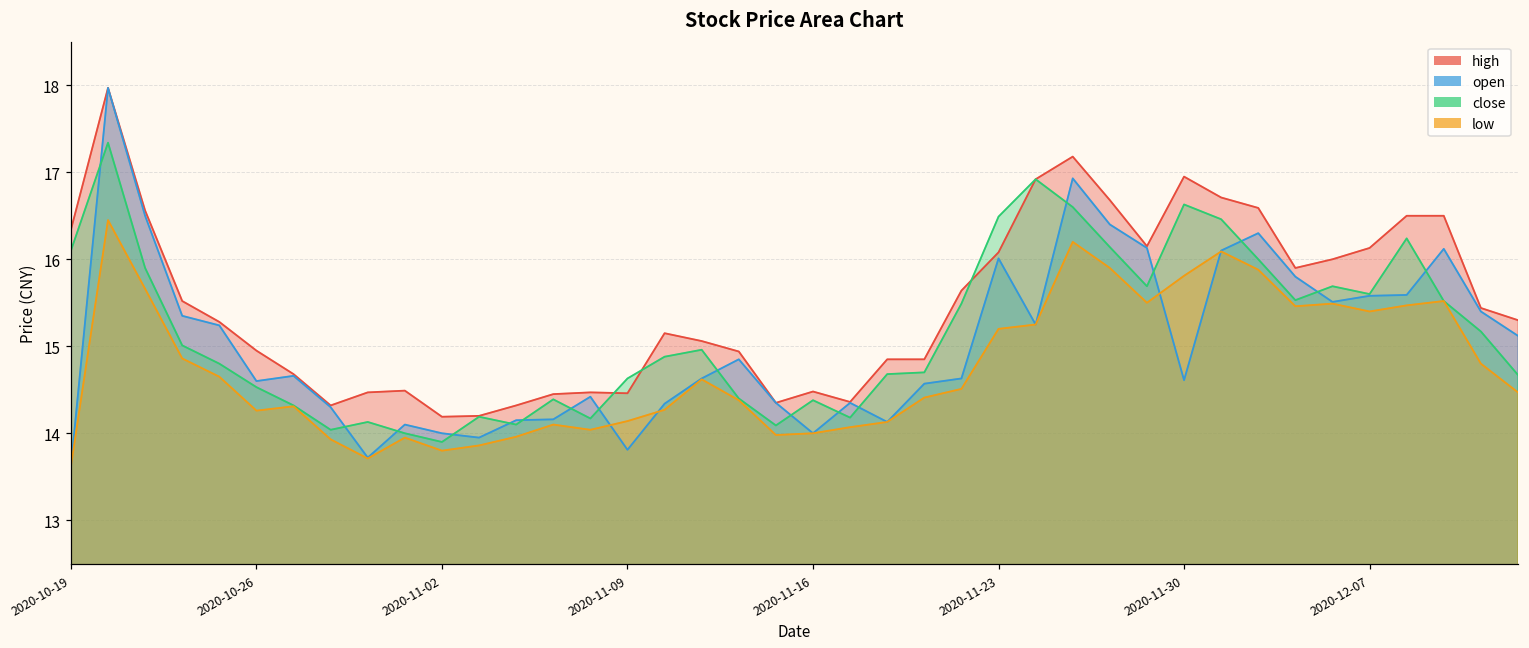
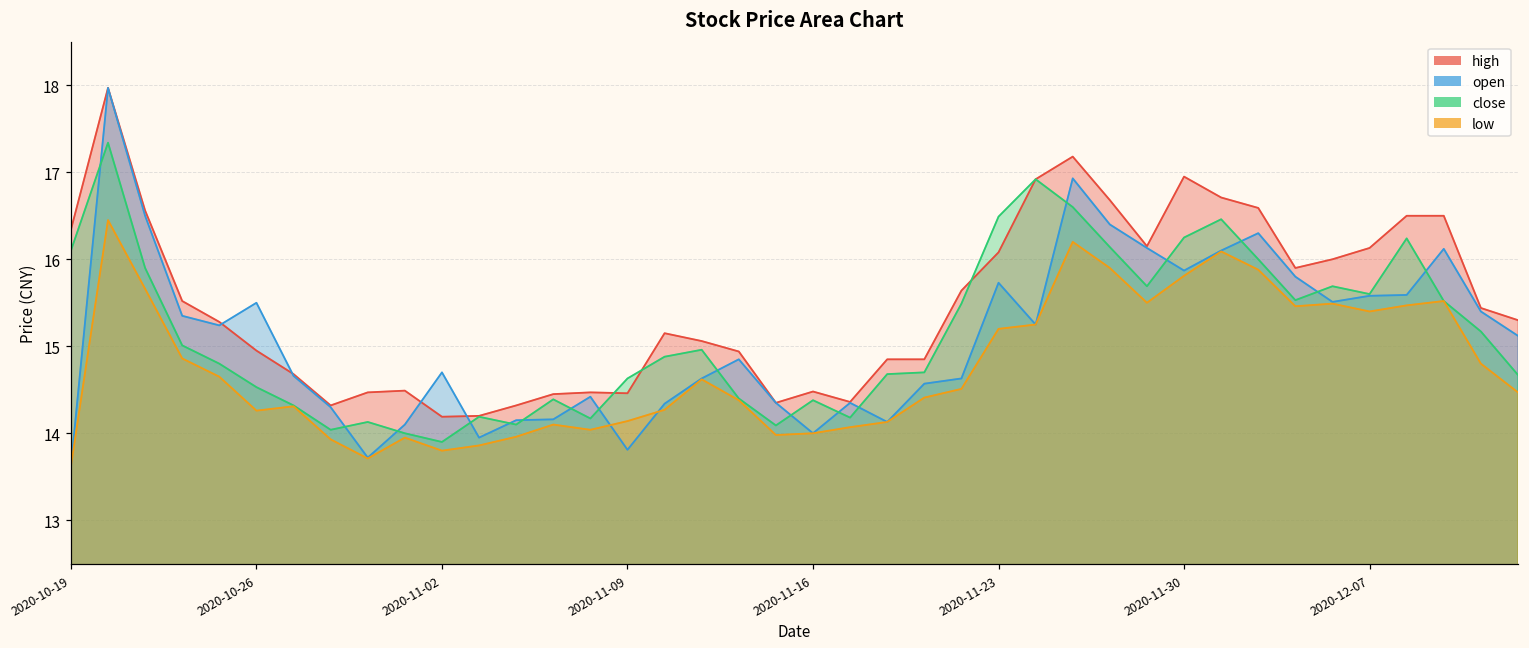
open, 2020-10-26: 14.6 -> 15.5
open, 2020-11-02: 14.0 -> 14.7
open, 2020-11-23: 16.0 -> 15.7
open, 2020-11-30: 14.6 -> 15.9
close, 2020-11-30: 16.6 -> 16.3
